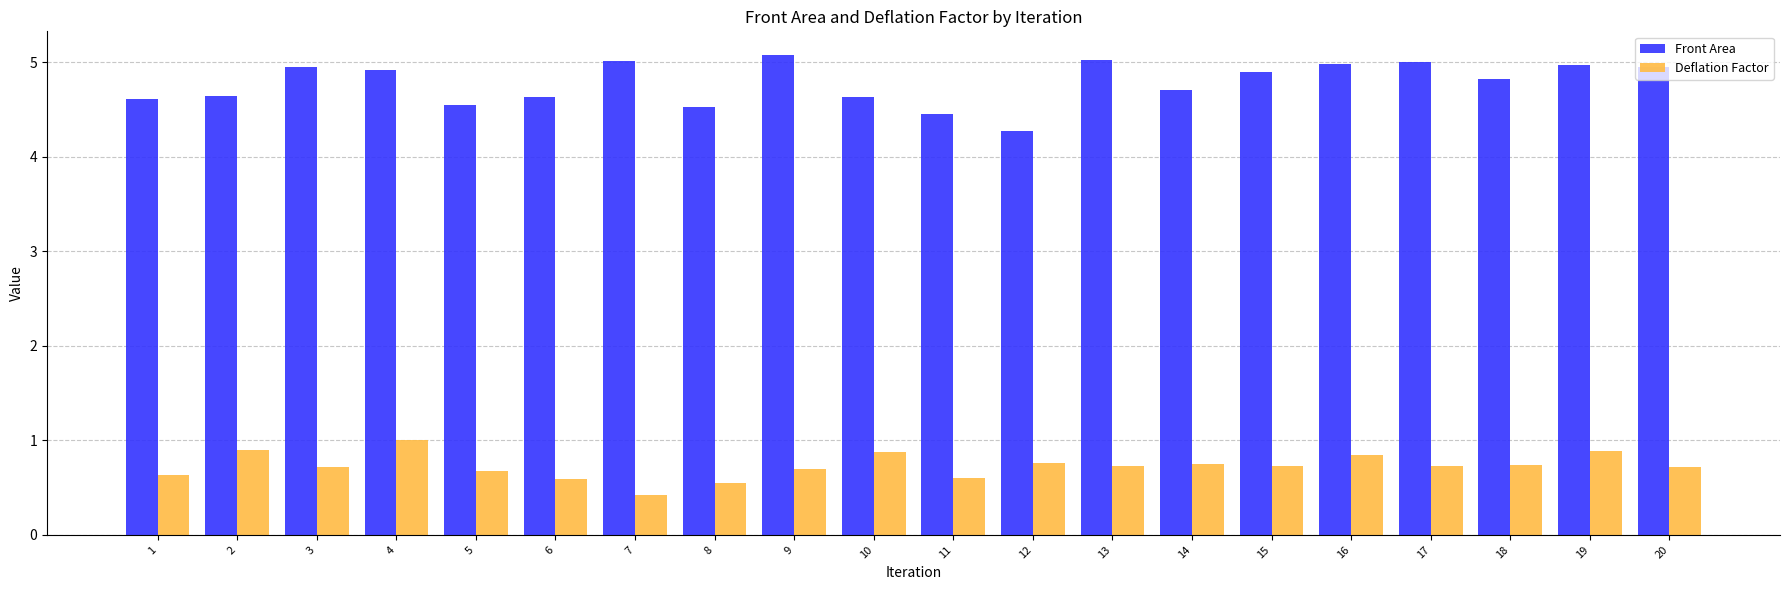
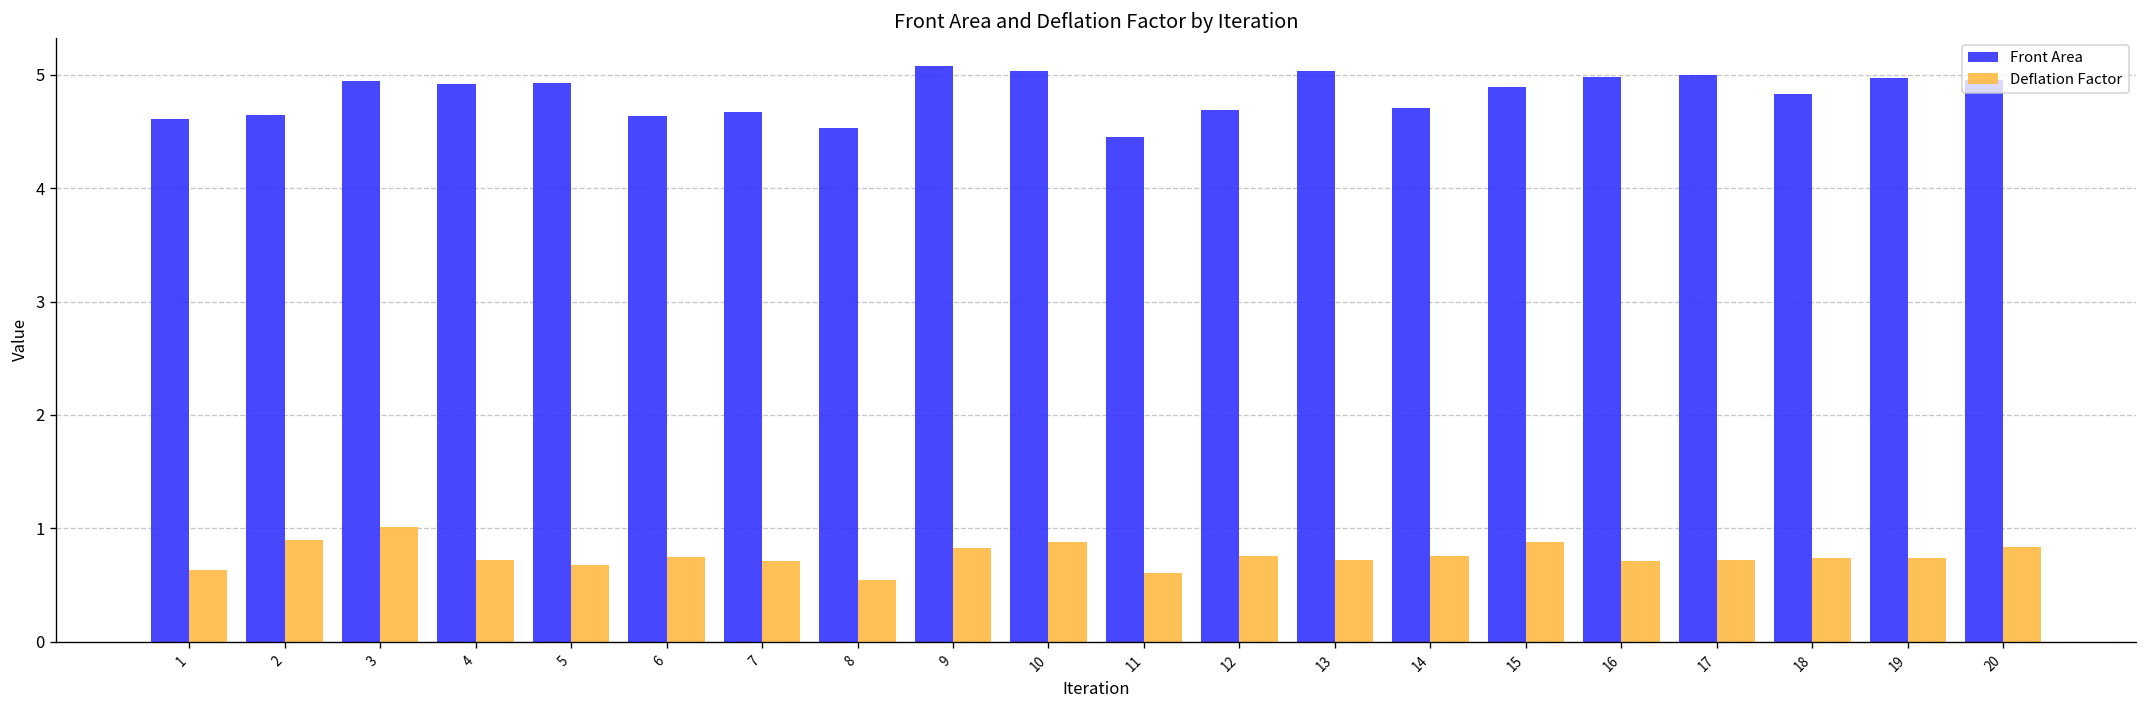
Deflation Factor, 3: 0.7 -> 1.0
Deflation Factor, 4: 1.0 -> 0.7
Front Area, 5: 4.5 -> 4.9
Deflation Factor, 6: 0.6 -> 0.7
Front Area, 7: 5.0 -> 4.7
Deflation Factor, 7: 0.4 -> 0.7
Deflation Factor, 9: 0.7 -> 0.8
Front Area, 10: 4.6 -> 5.0
Front Area, 12: 4.3 -> 4.7
Deflation Factor, 15: 0.7 -> 0.9
Deflation Factor, 16: 0.8 -> 0.7
Deflation Factor, 19: 0.9 -> 0.7
Deflation Factor, 20: 0.7 -> 0.8
